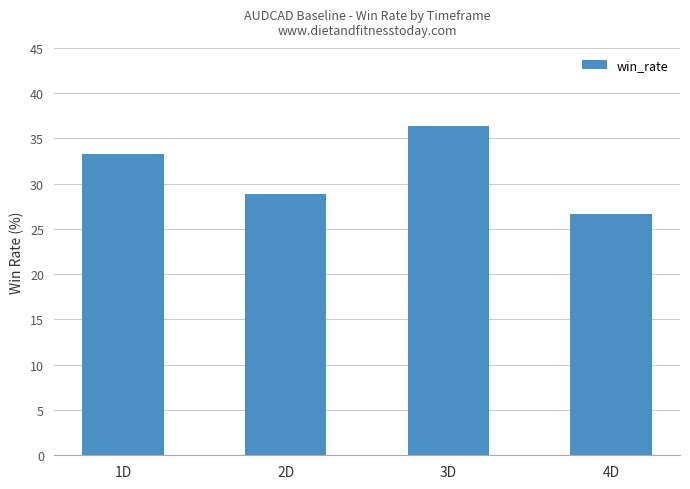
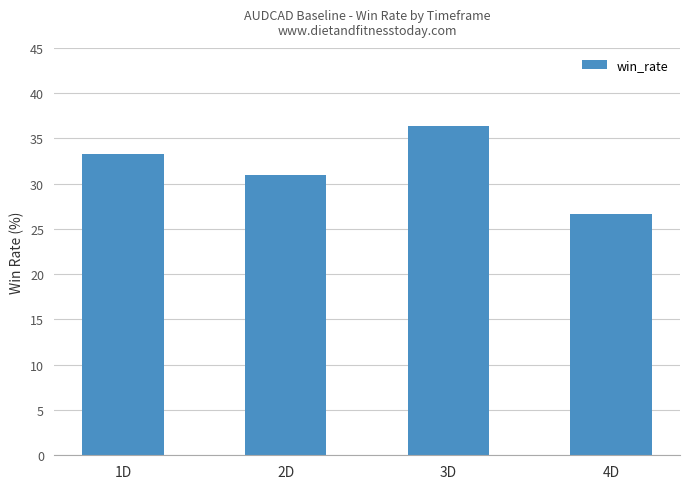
2D: 29 -> 31
